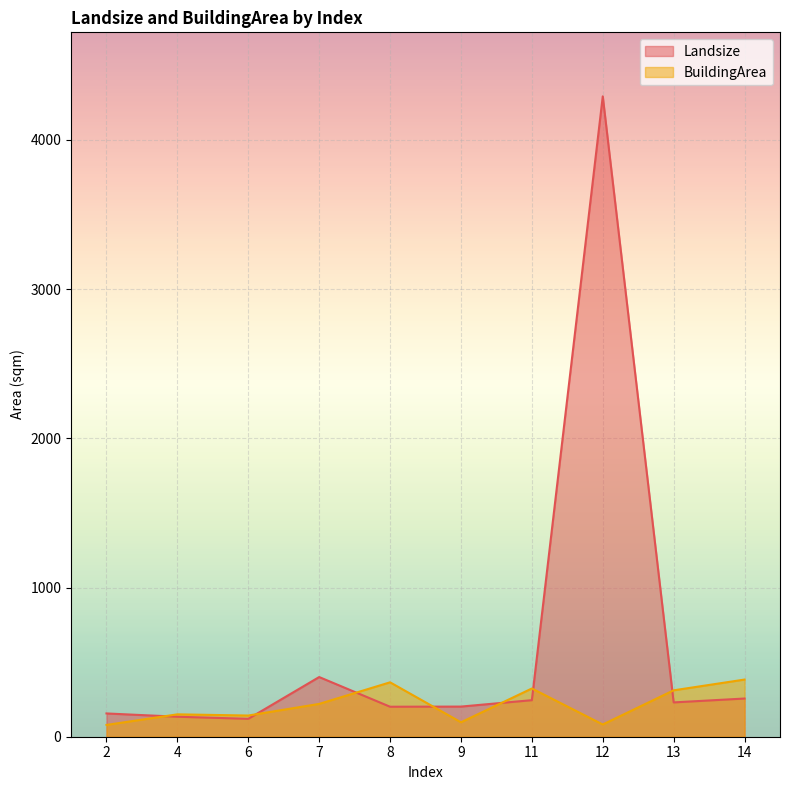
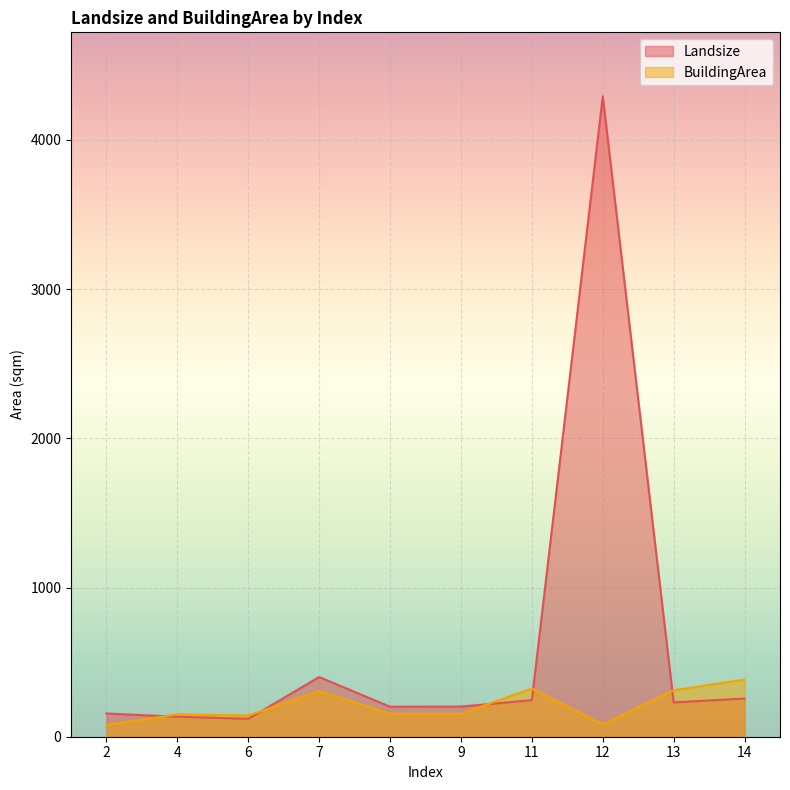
BuildingArea, 7: 220 -> 310
BuildingArea, 8: 360 -> 150
BuildingArea, 9: 100 -> 150
